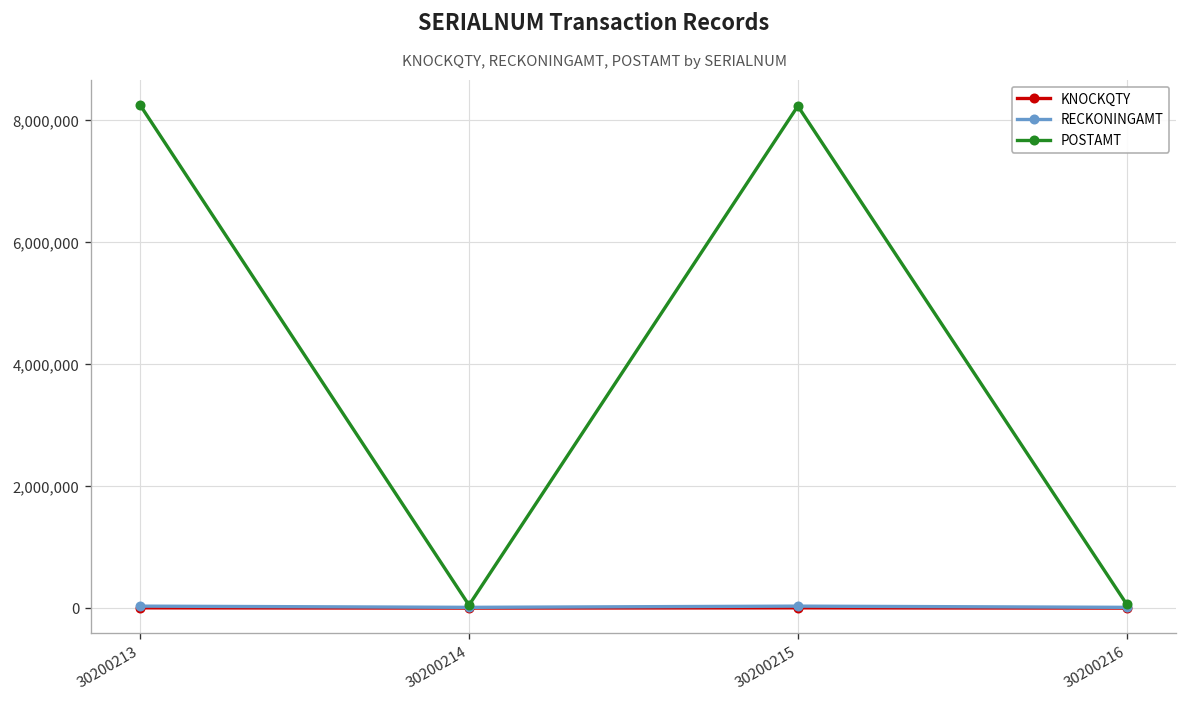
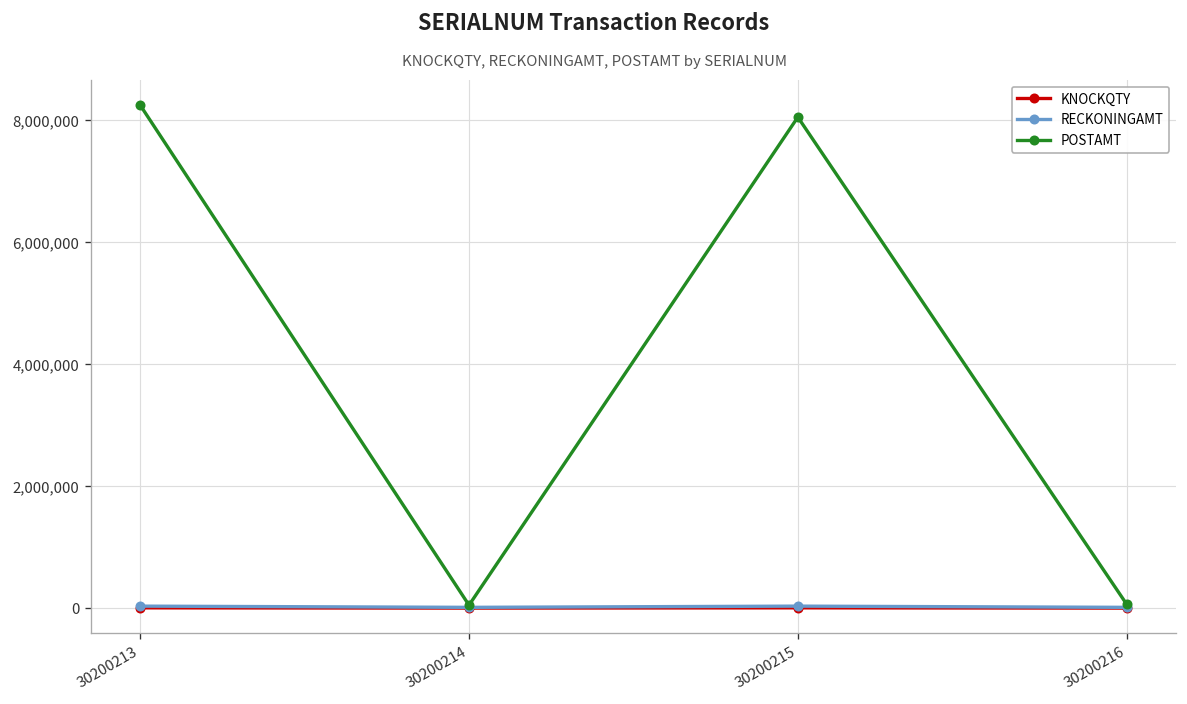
POSTAMT, 30200215: 8,200,000 -> 8,100,000
